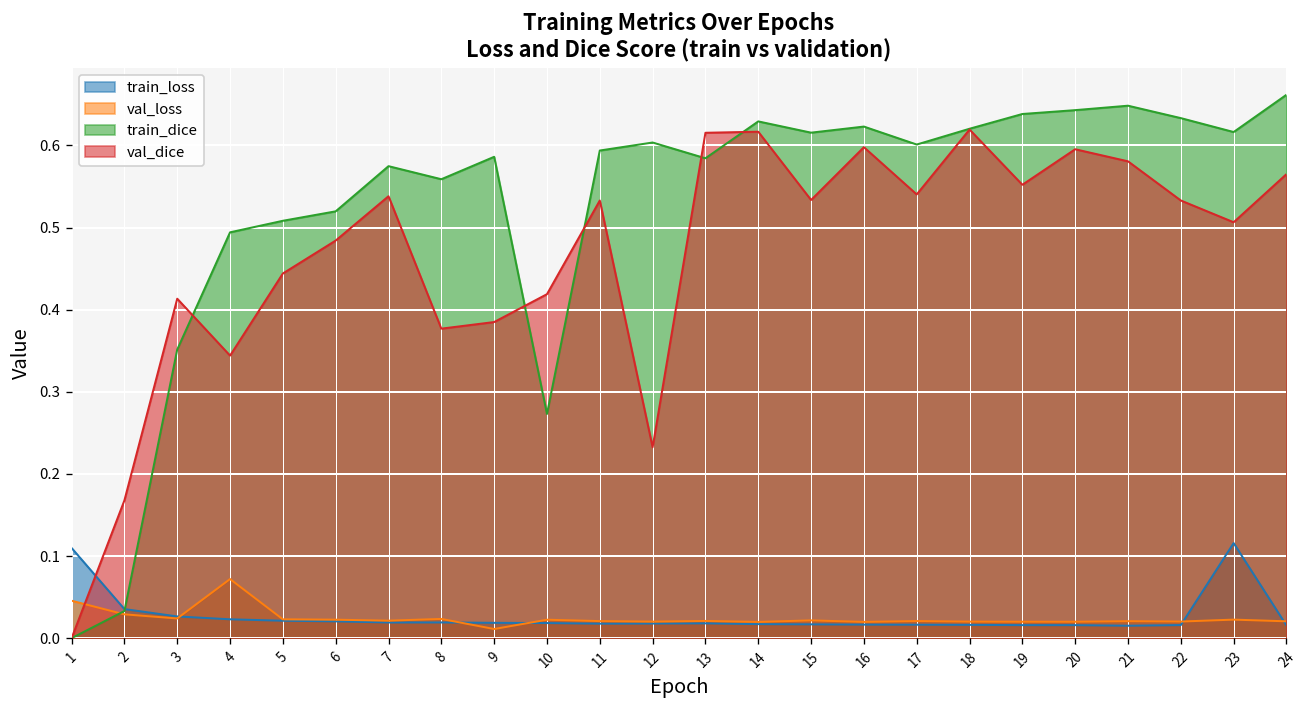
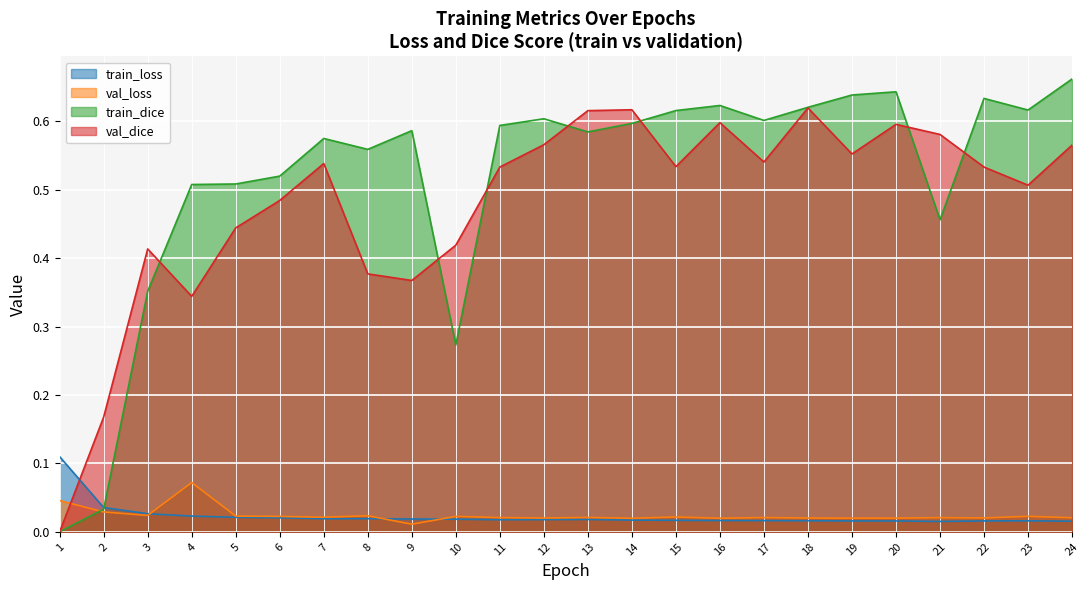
train_dice, 4: 0.49 -> 0.51
val_dice, 9: 0.38 -> 0.37
val_dice, 12: 0.23 -> 0.57
train_dice, 14: 0.63 -> 0.60
train_dice, 21: 0.65 -> 0.46
train_loss, 23: 0.12 -> 0.02
